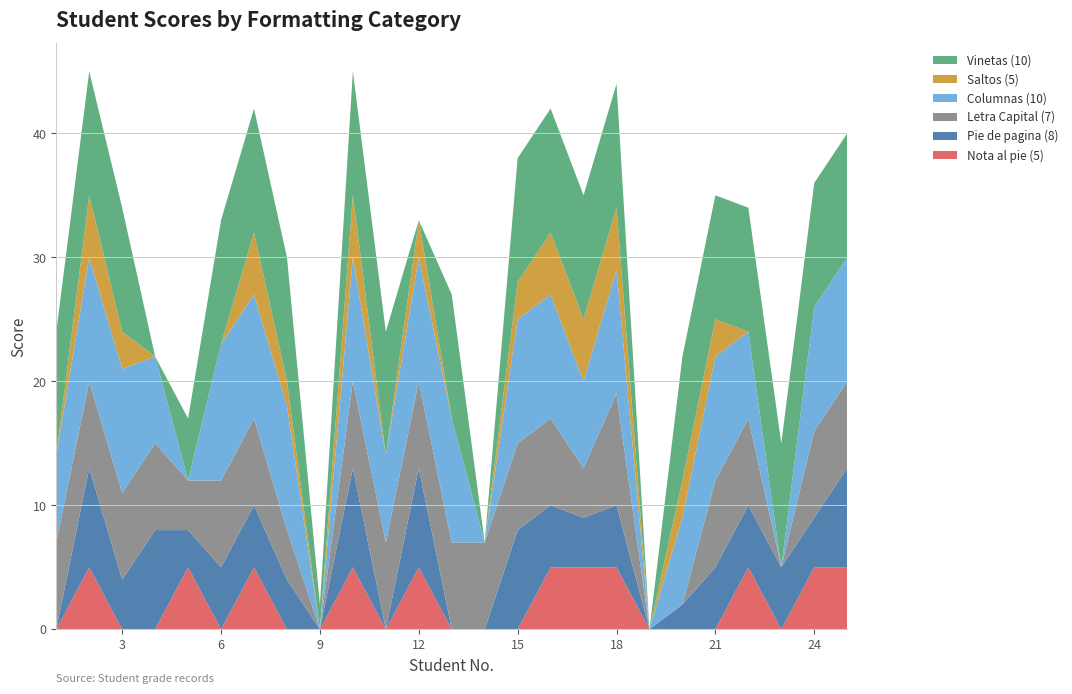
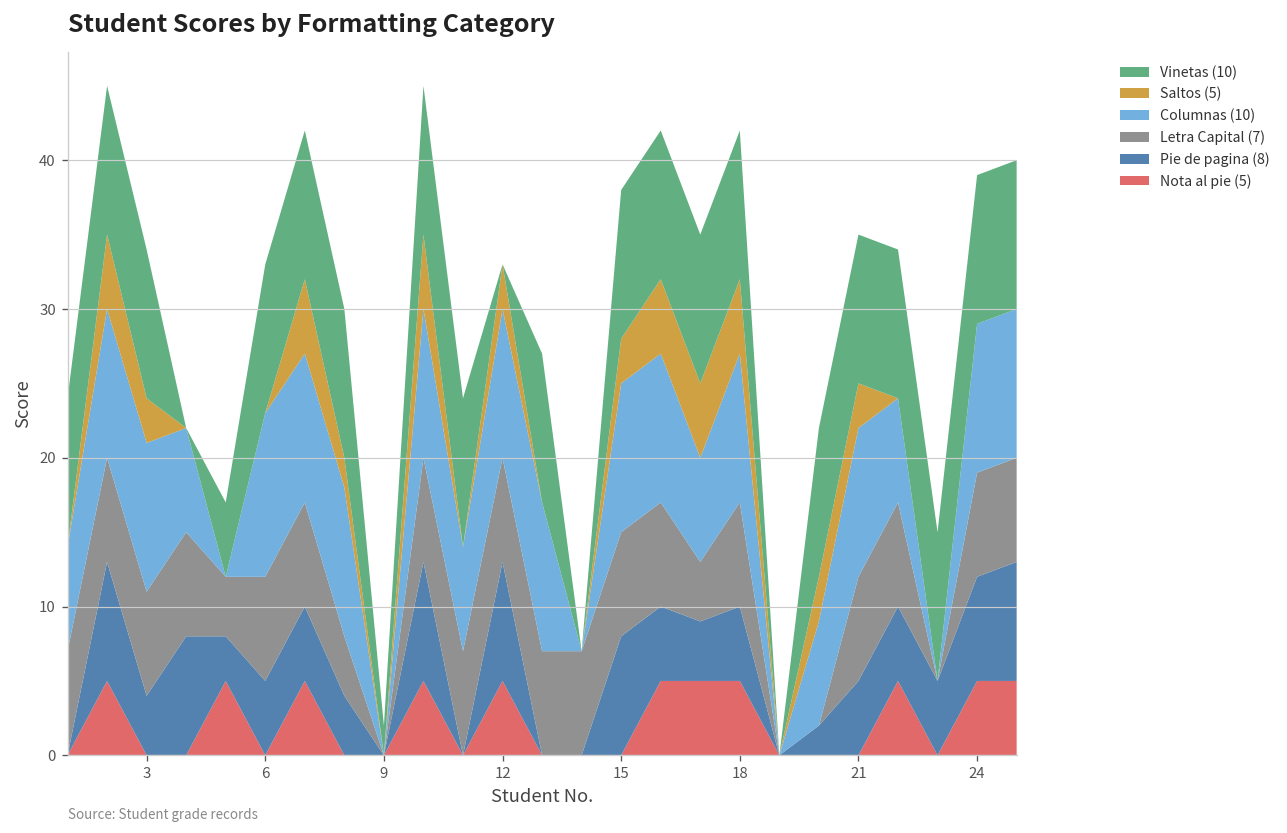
Letra Capital (7), 18: 9 -> 7
Pie de pagina (8), 24: 4 -> 7
